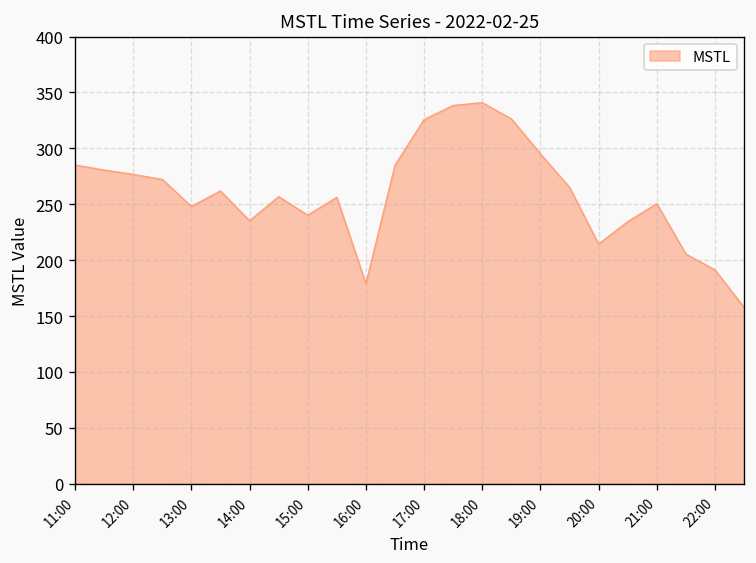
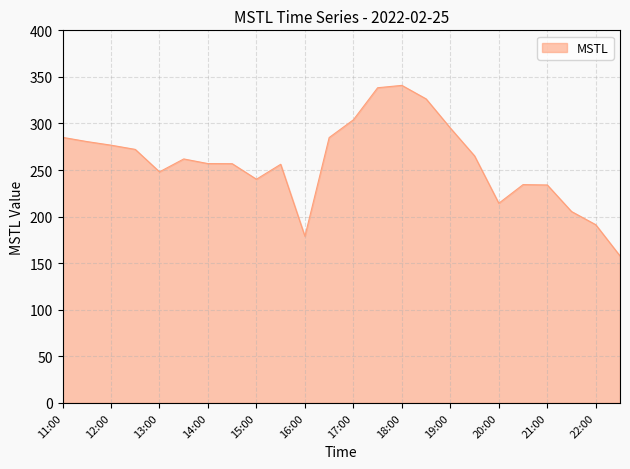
14:00: 240 -> 260
17:00: 330 -> 300
21:00: 250 -> 230
